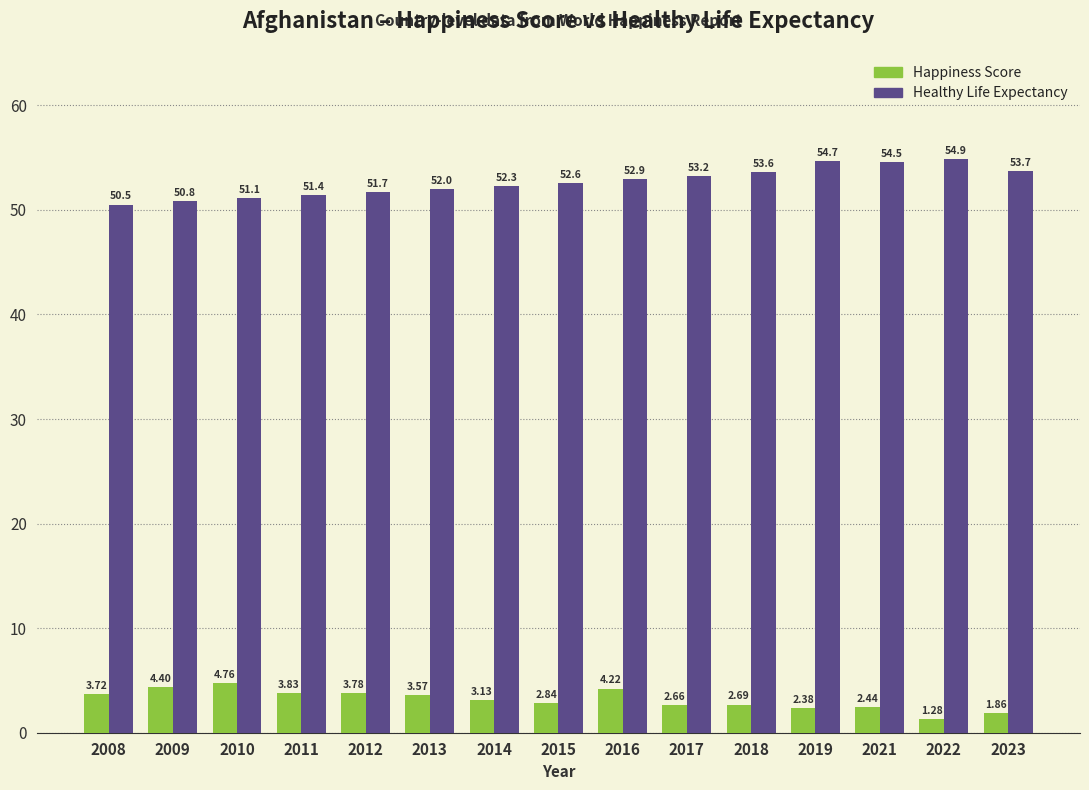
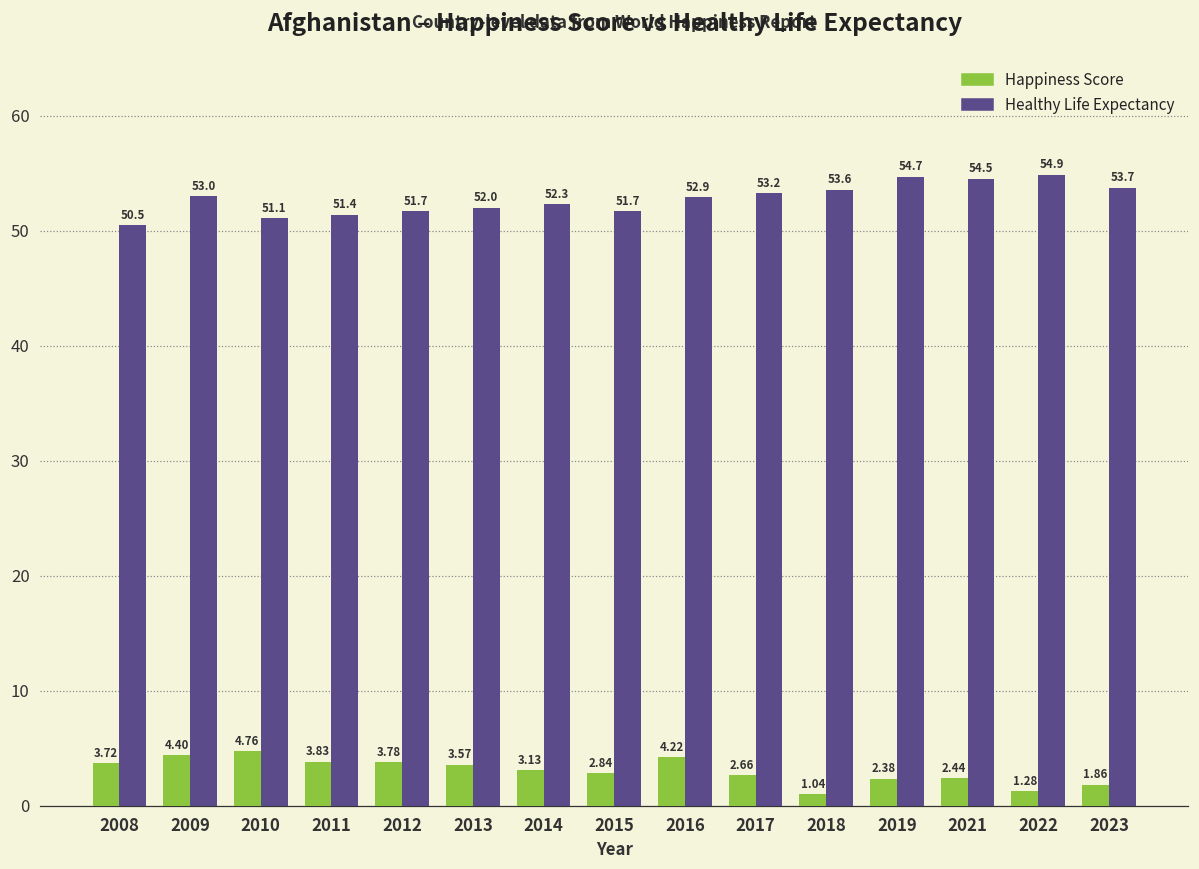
Healthy Life Expectancy, 2009: 50.8 -> 53.0
Healthy Life Expectancy, 2015: 52.6 -> 51.7
Happiness Score, 2018: 2.69 -> 1.04
